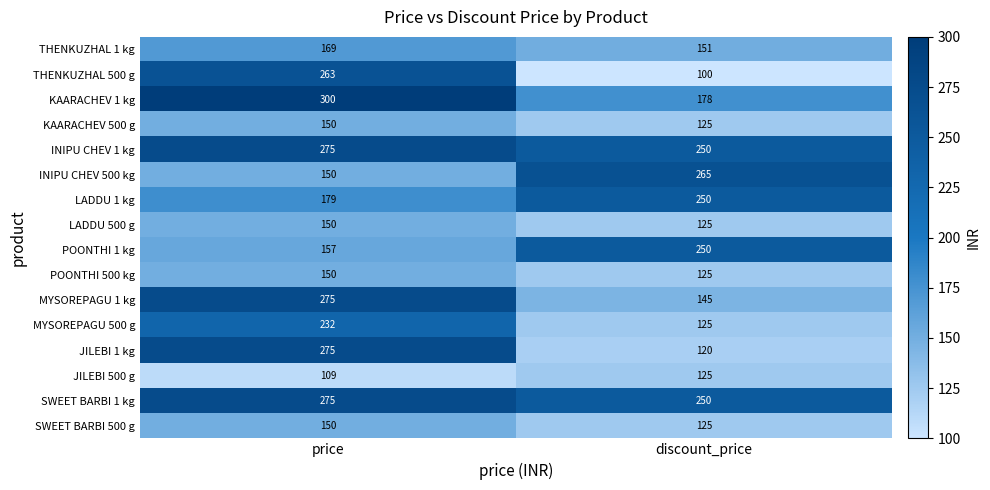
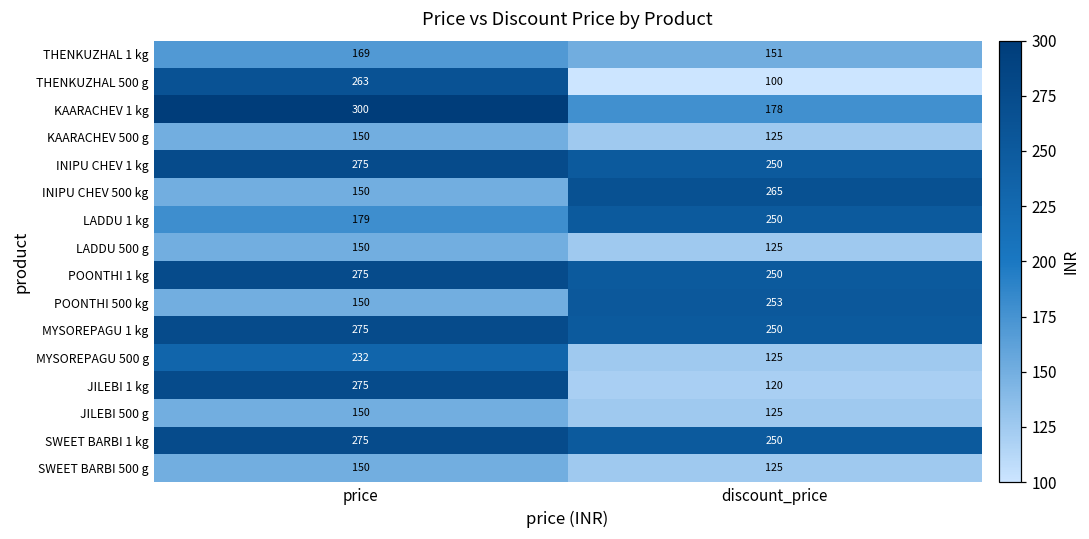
POONTHI 1 kg, price: 157 -> 275
POONTHI 500 kg, discount_price: 125 -> 253
MYSOREPAGU 1 kg, discount_price: 145 -> 250
JILEBI 500 g, price: 109 -> 150
